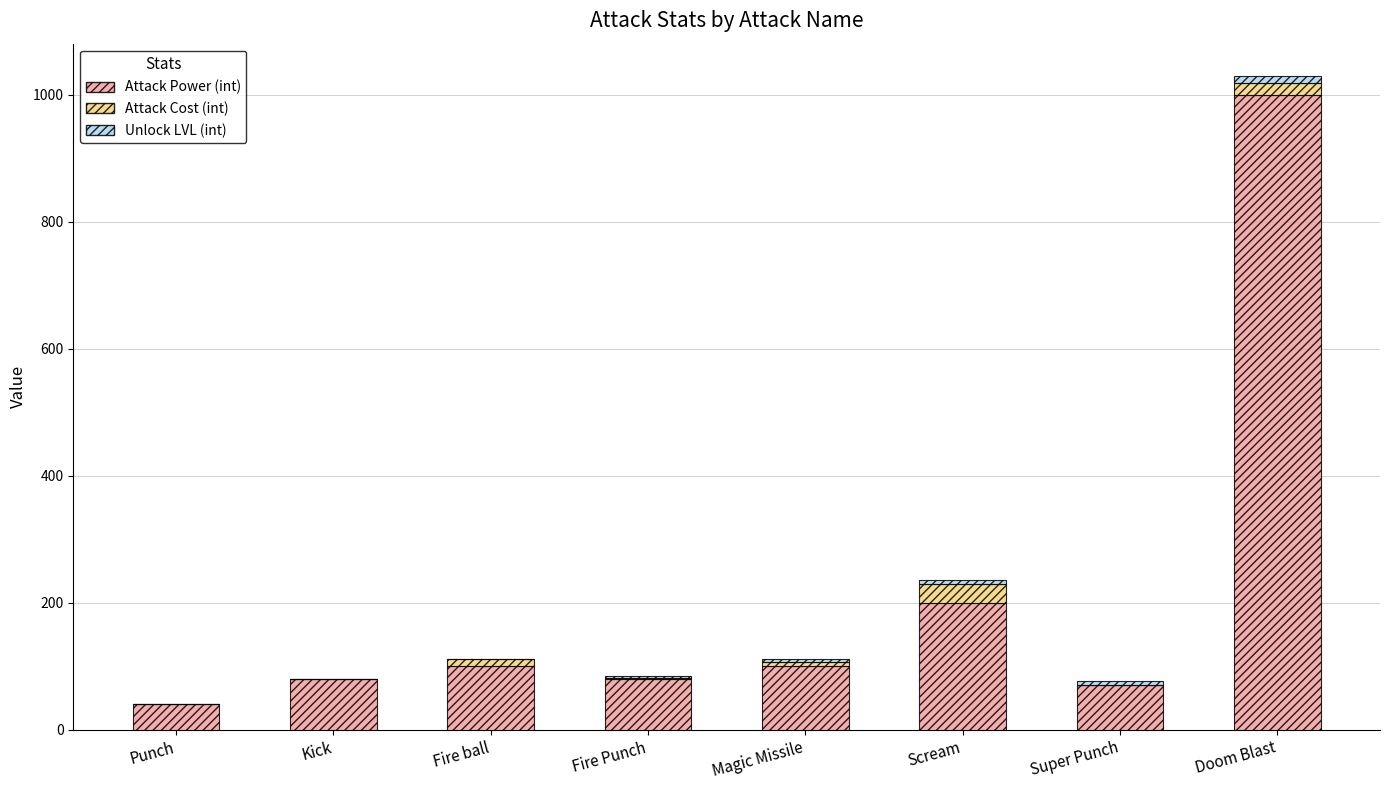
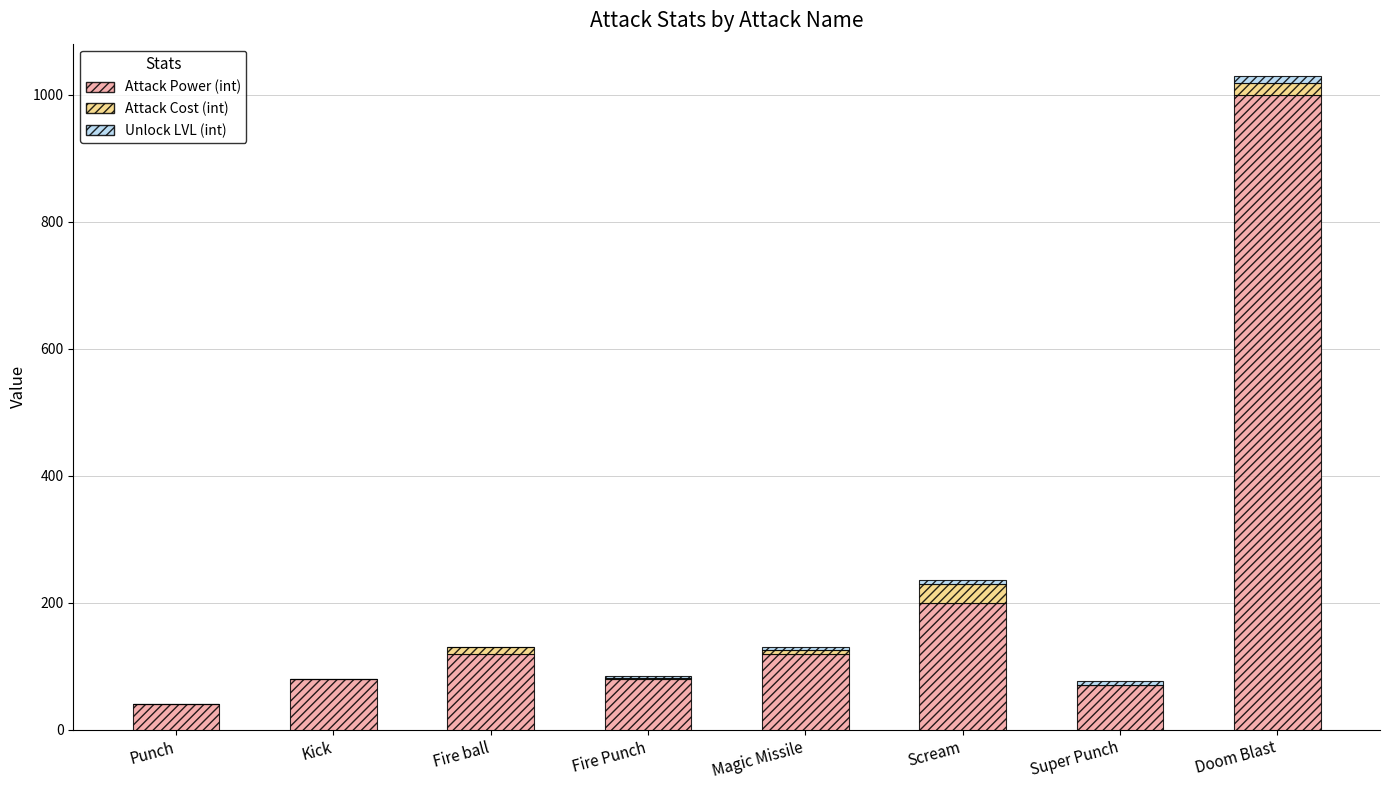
Attack Power (int), Fire ball: 100 -> 120
Attack Power (int), Magic Missile: 100 -> 120
